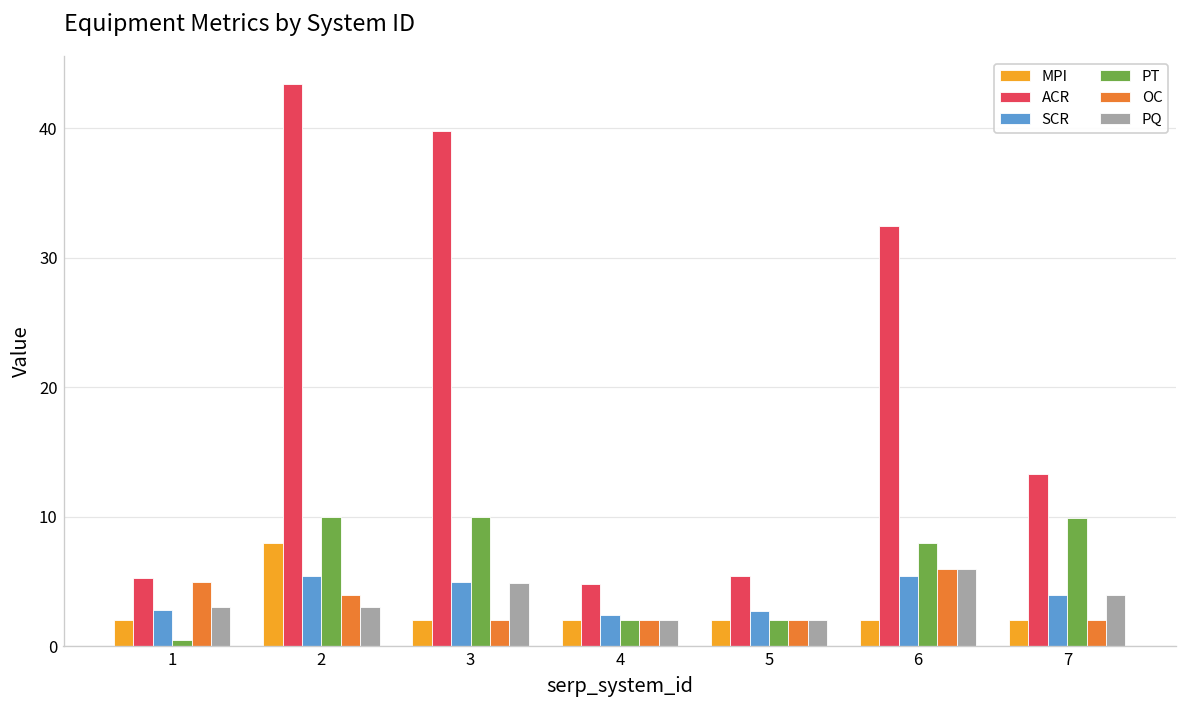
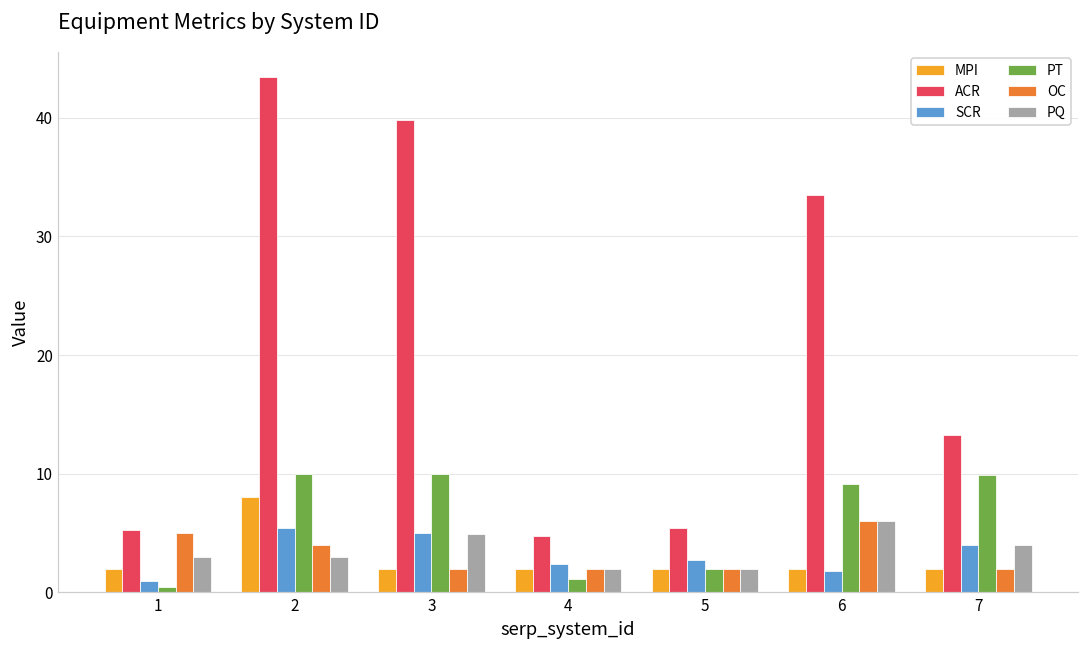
SCR, 1: 2.8 -> 0.9
PT, 4: 2.0 -> 1.1
ACR, 6: 32.5 -> 33.5
SCR, 6: 5.4 -> 1.8
PT, 6: 8.0 -> 9.1
